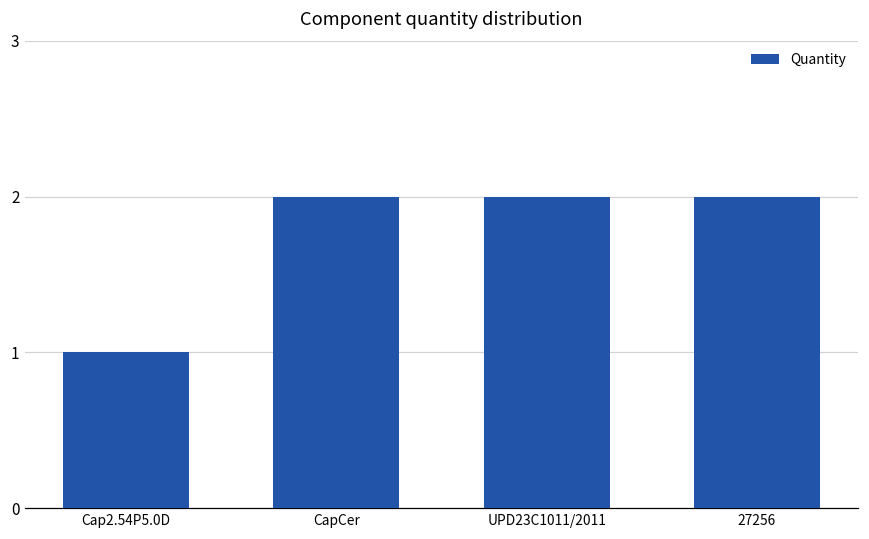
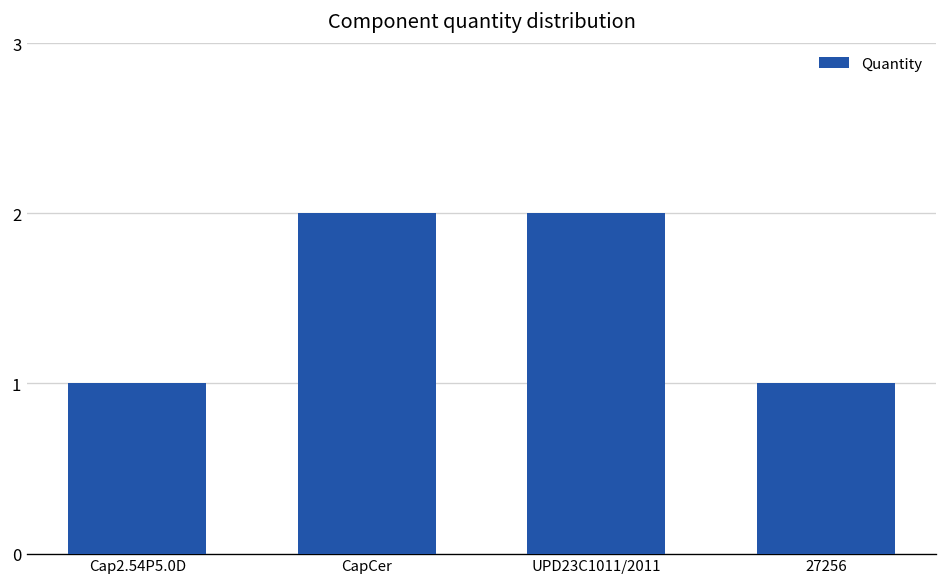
27256: 2 -> 1
